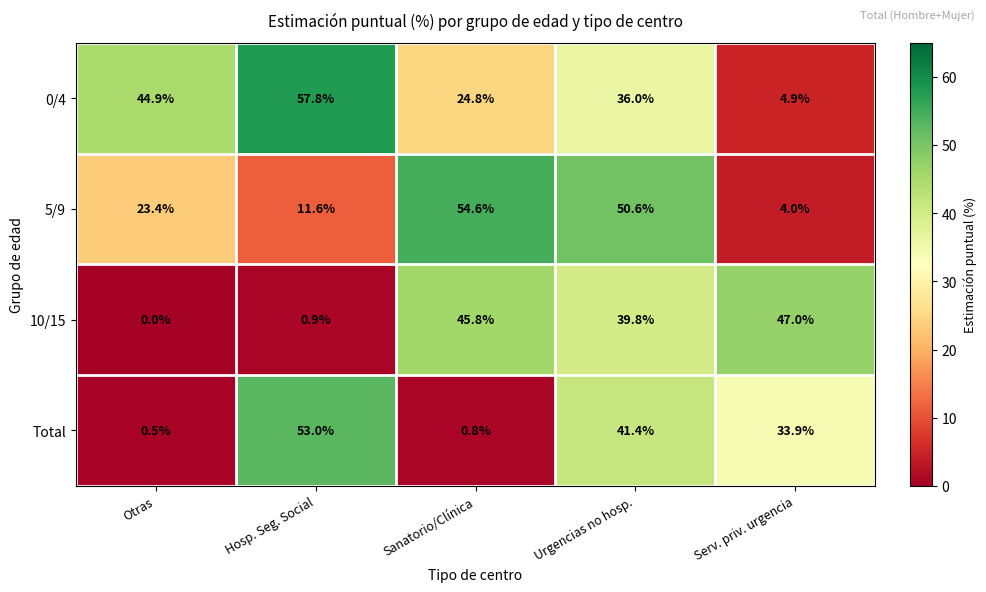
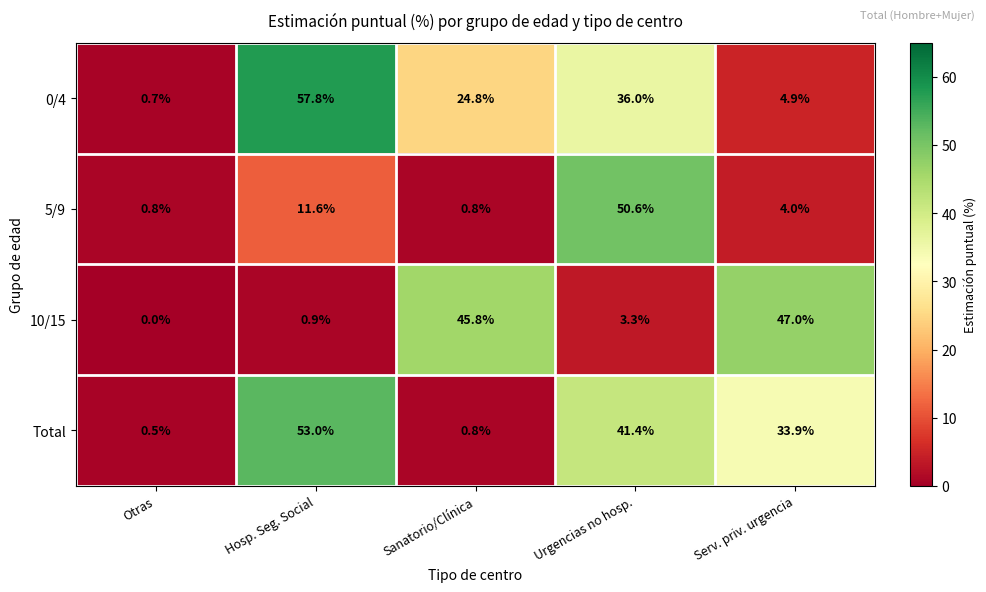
0/4, Otras: 44.9% -> 0.7%
5/9, Otras: 23.4% -> 0.8%
5/9, Sanatorio/Clínica: 54.6% -> 0.8%
10/15, Urgencias no hosp.: 39.8% -> 3.3%
